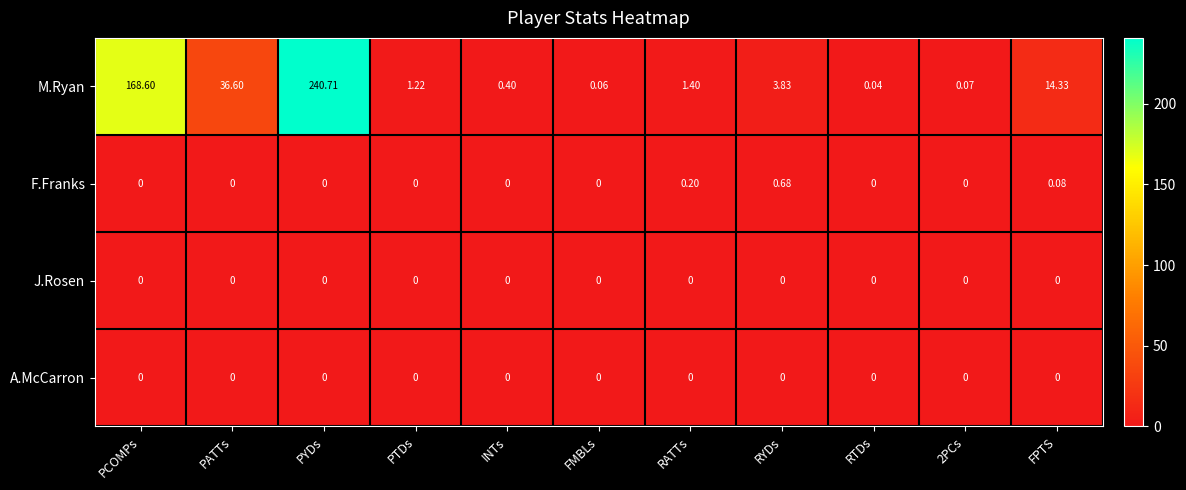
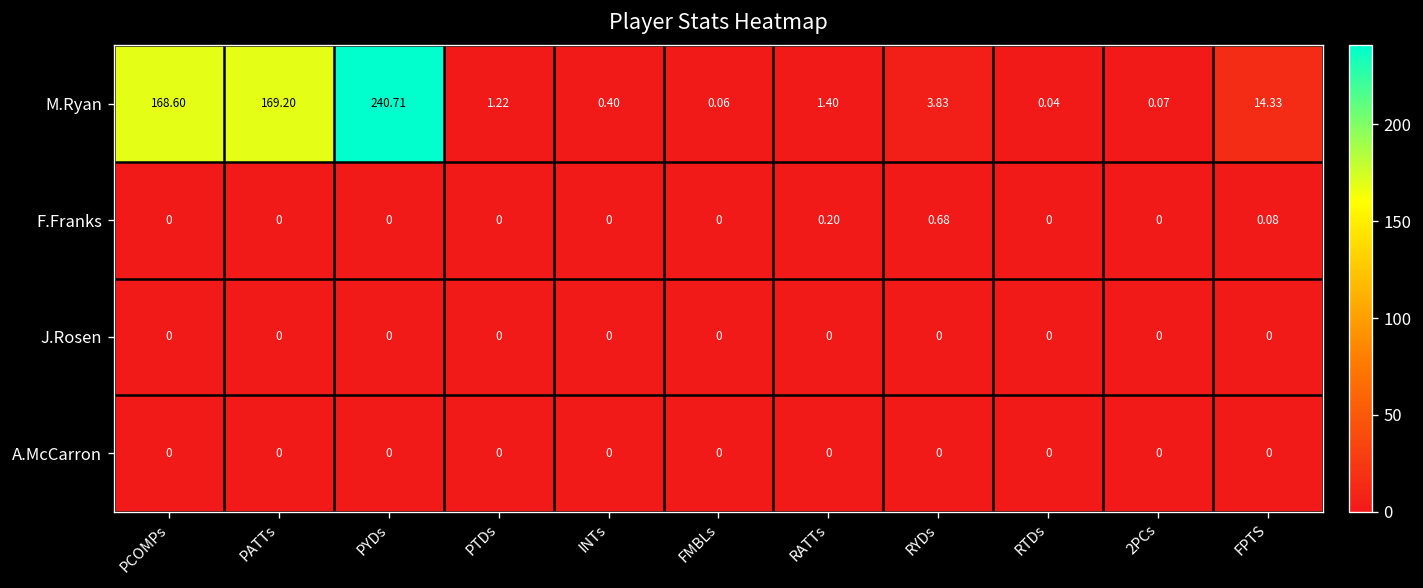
M.Ryan, PATTs: 36.60 -> 169.20
